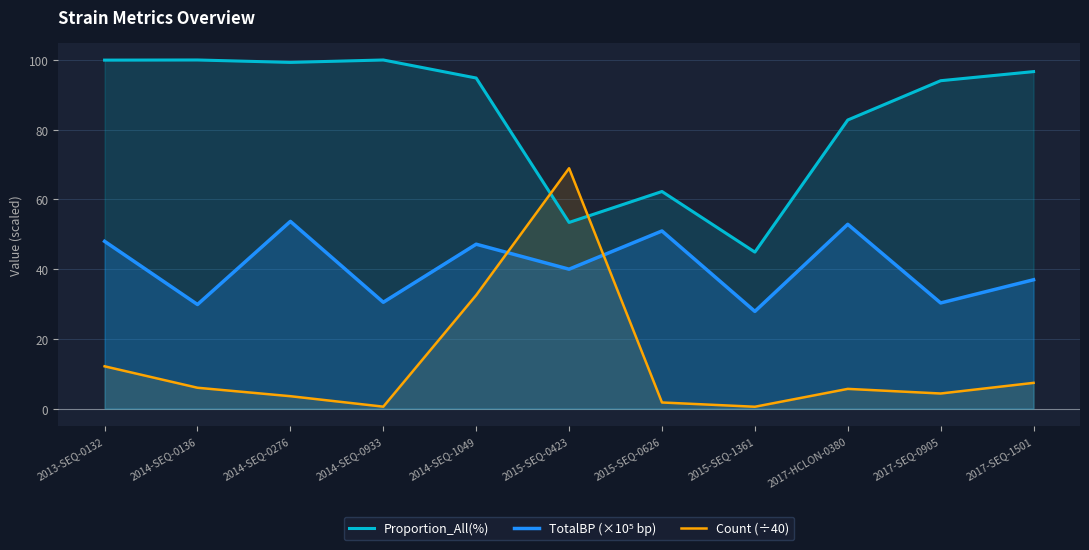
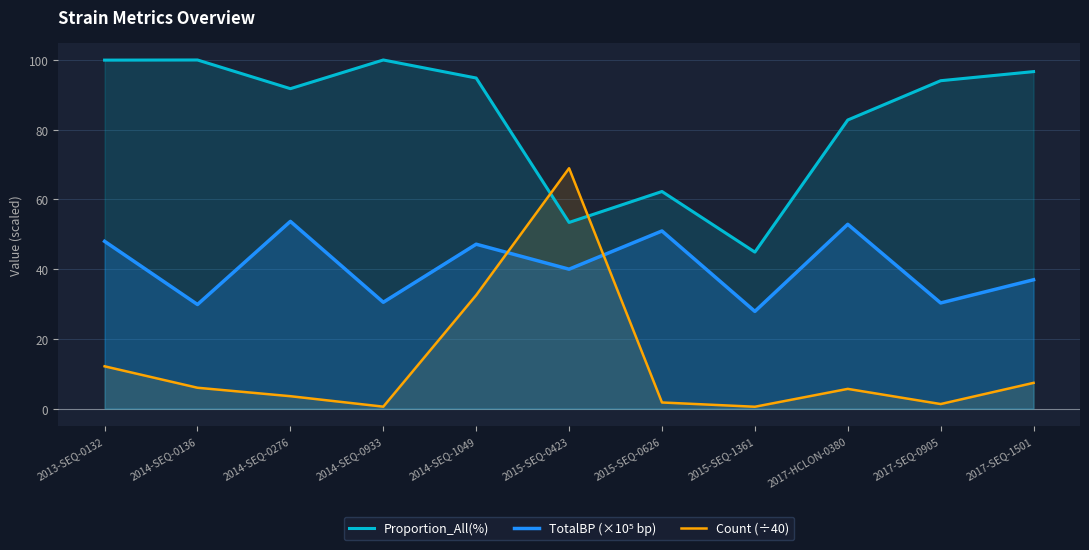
Proportion_All(%), 2014-SEQ-0276: 99 -> 92
Count (÷40), 2017-SEQ-0905: 4 -> 1
